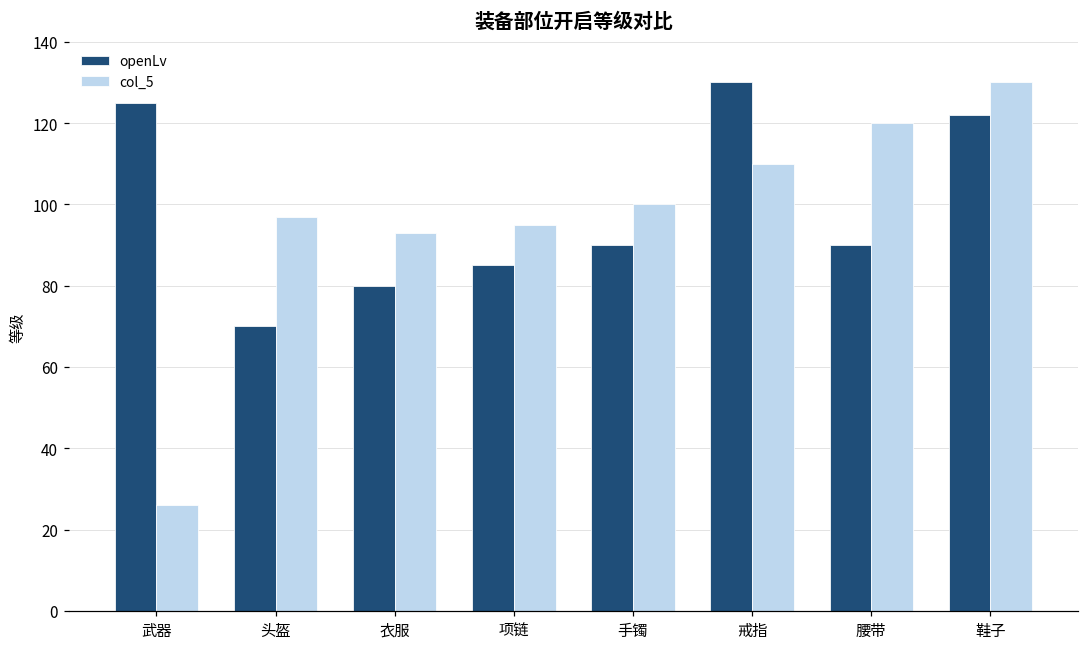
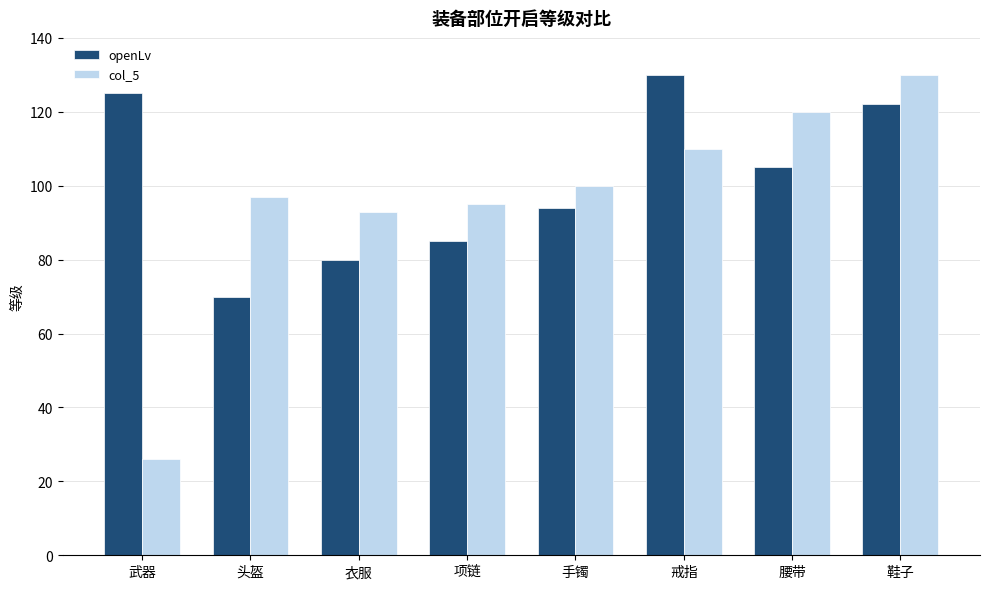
openLv, 手镯: 90 -> 94
openLv, 腰带: 90 -> 105
